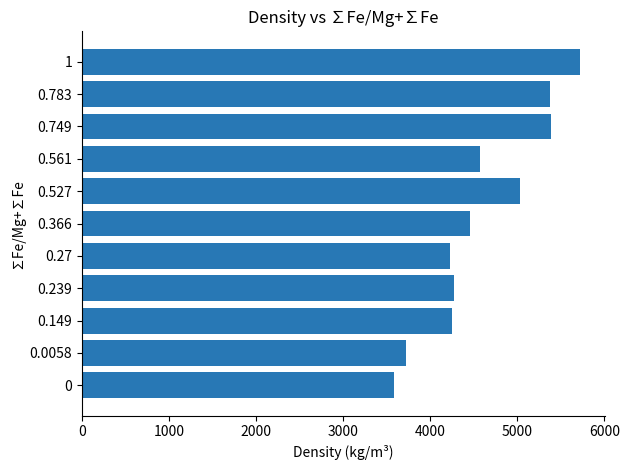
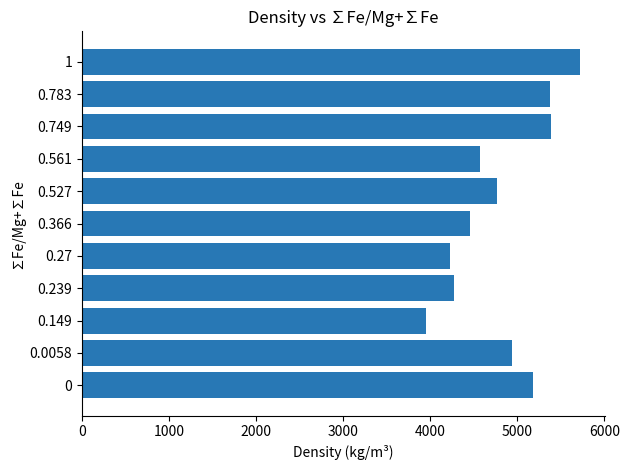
0.527: 5000 -> 4800
0.149: 4300 -> 3900
0.0058: 3700 -> 4900
0: 3600 -> 5200
